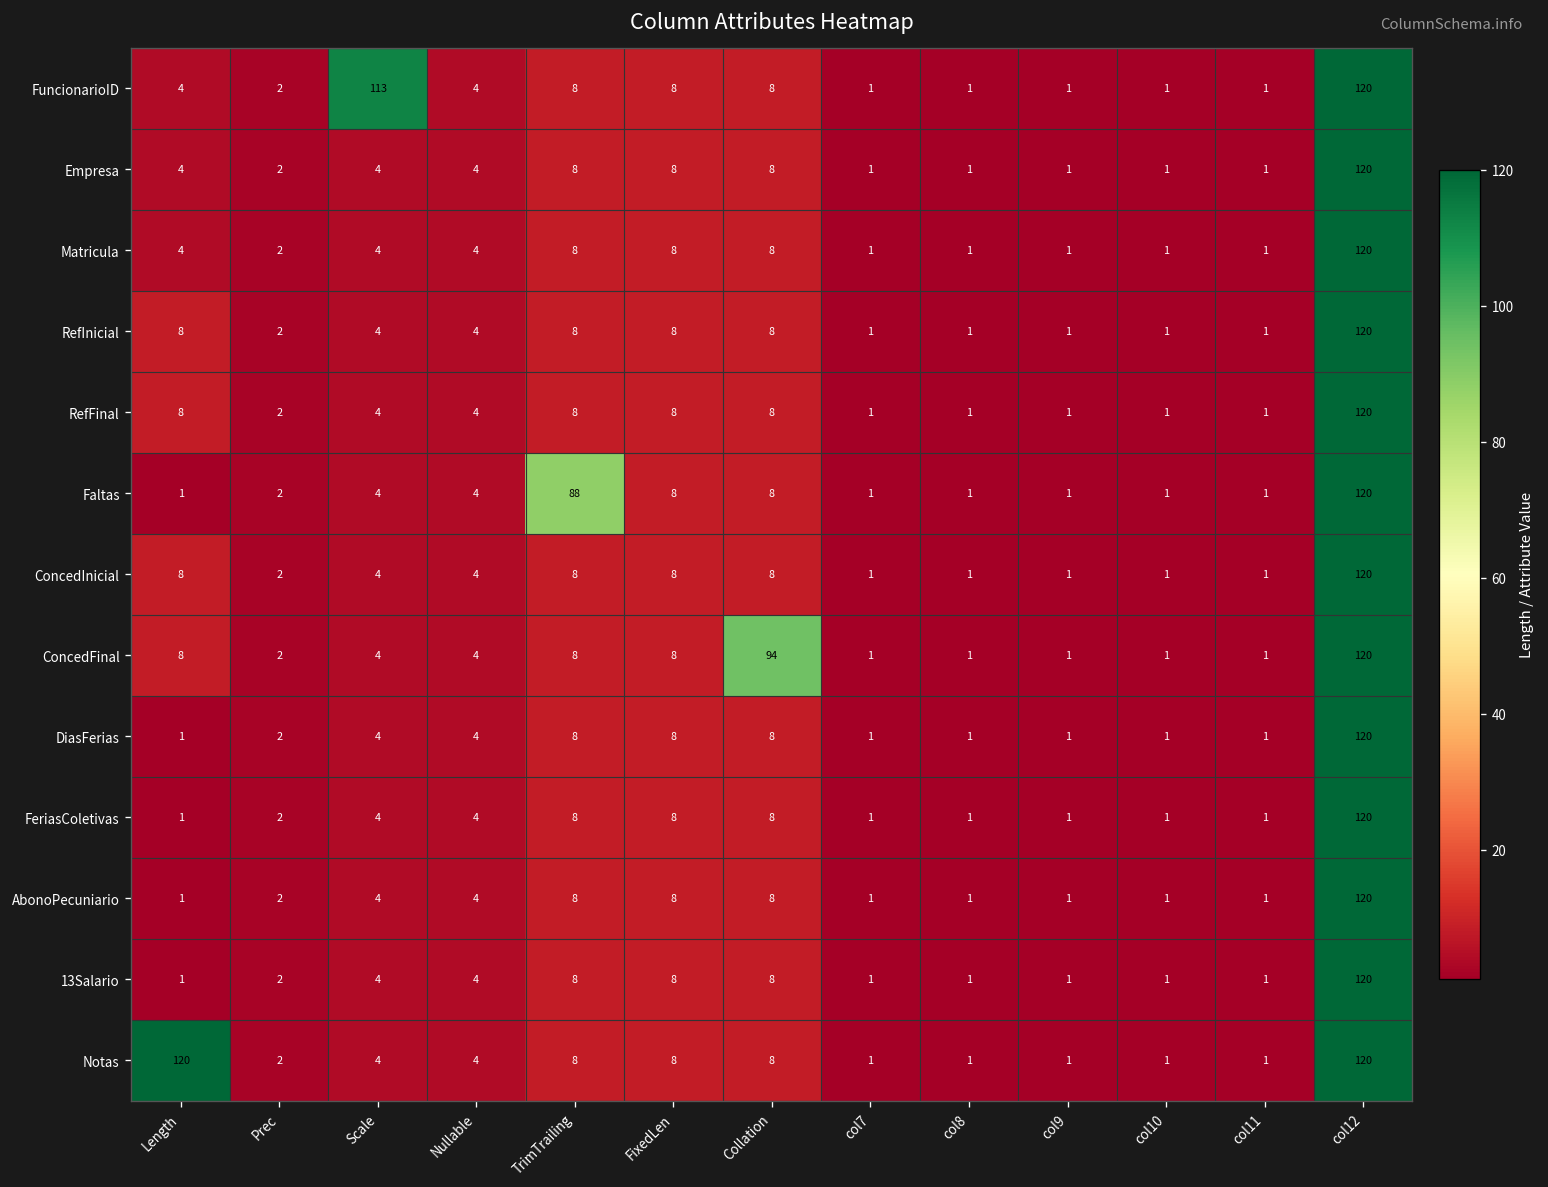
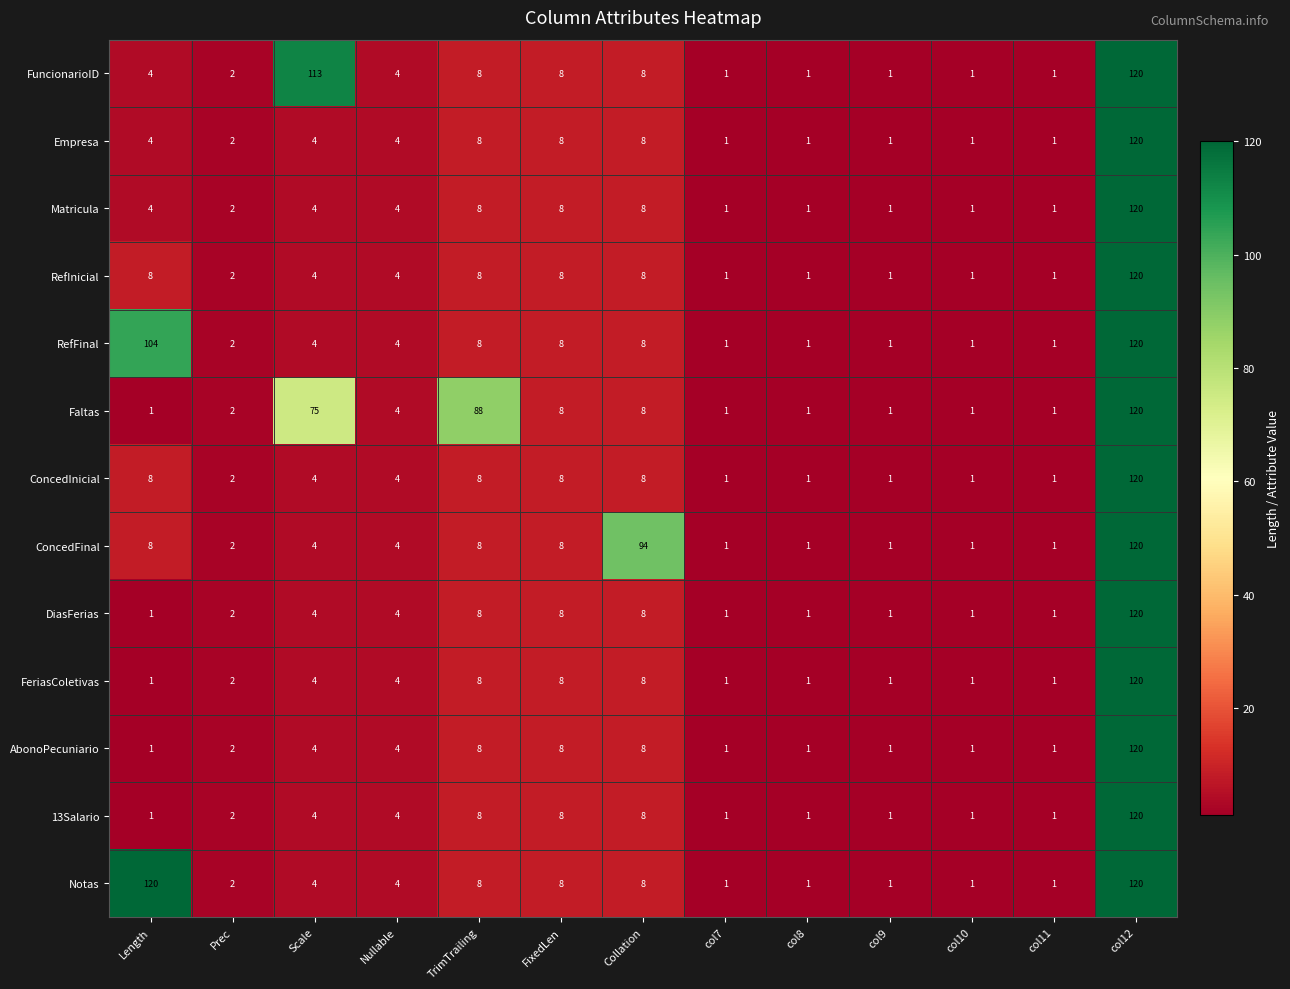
RefFinal, Length: 8 -> 104
Faltas, Scale: 4 -> 75
